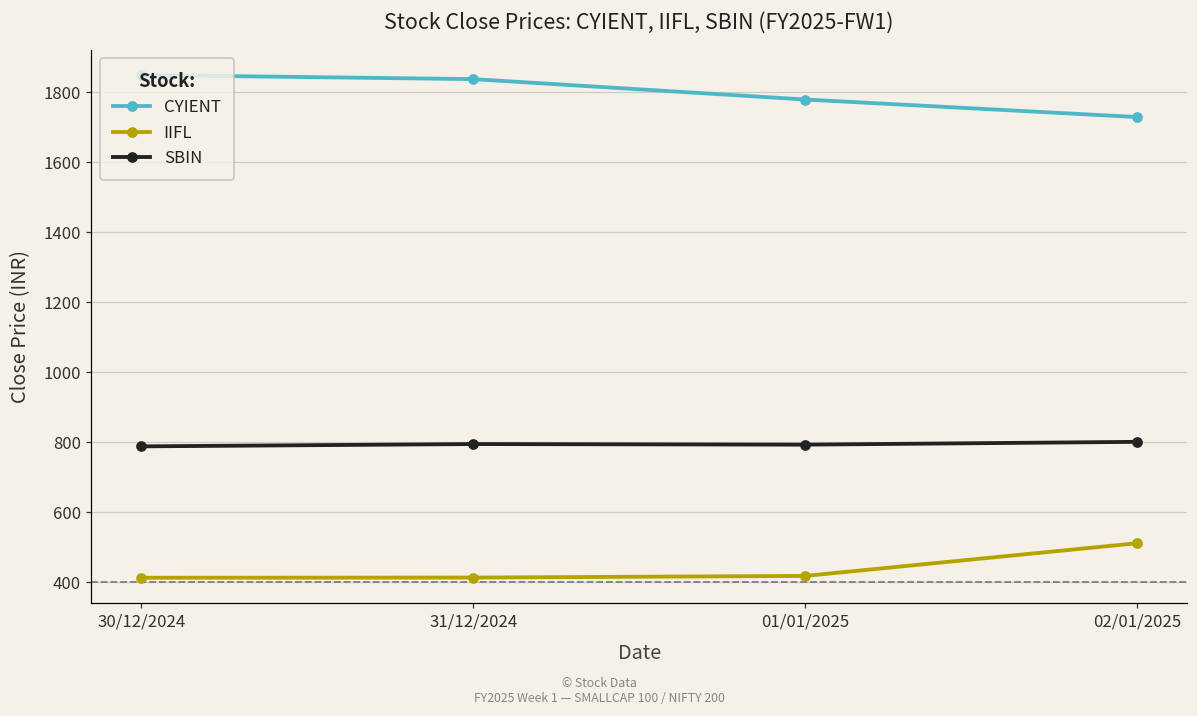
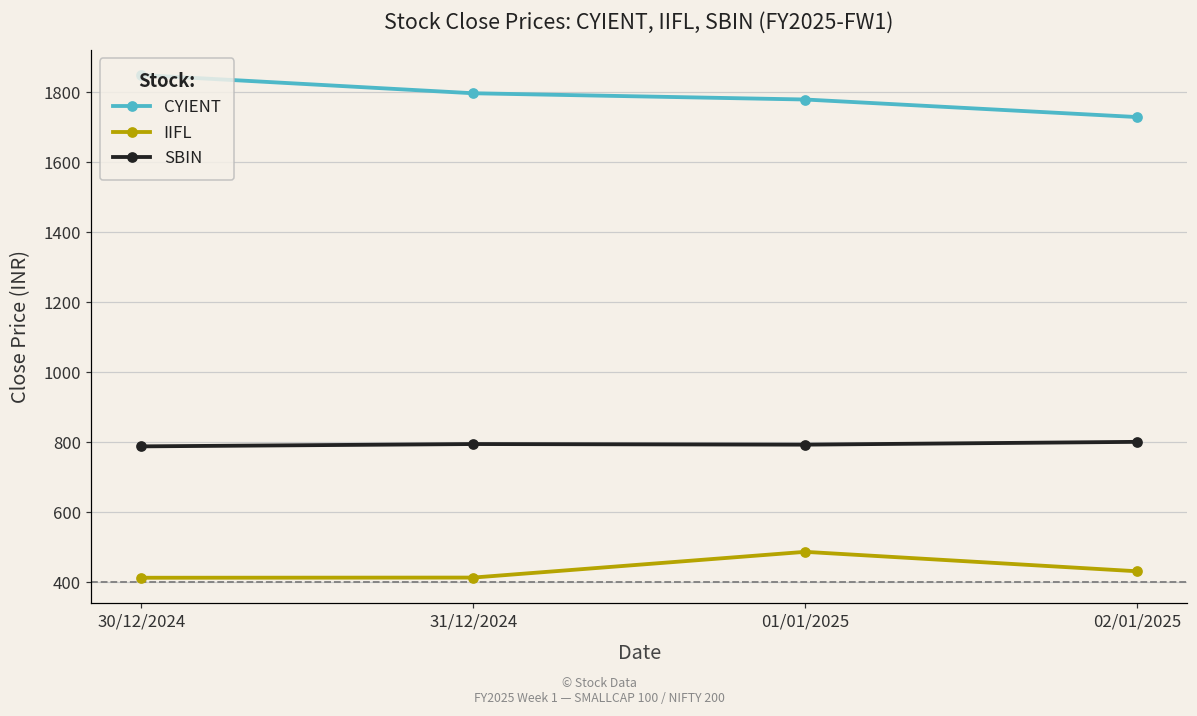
CYIENT, 31/12/2024: 1840 -> 1800
IIFL, 01/01/2025: 420 -> 490
IIFL, 02/01/2025: 510 -> 430
